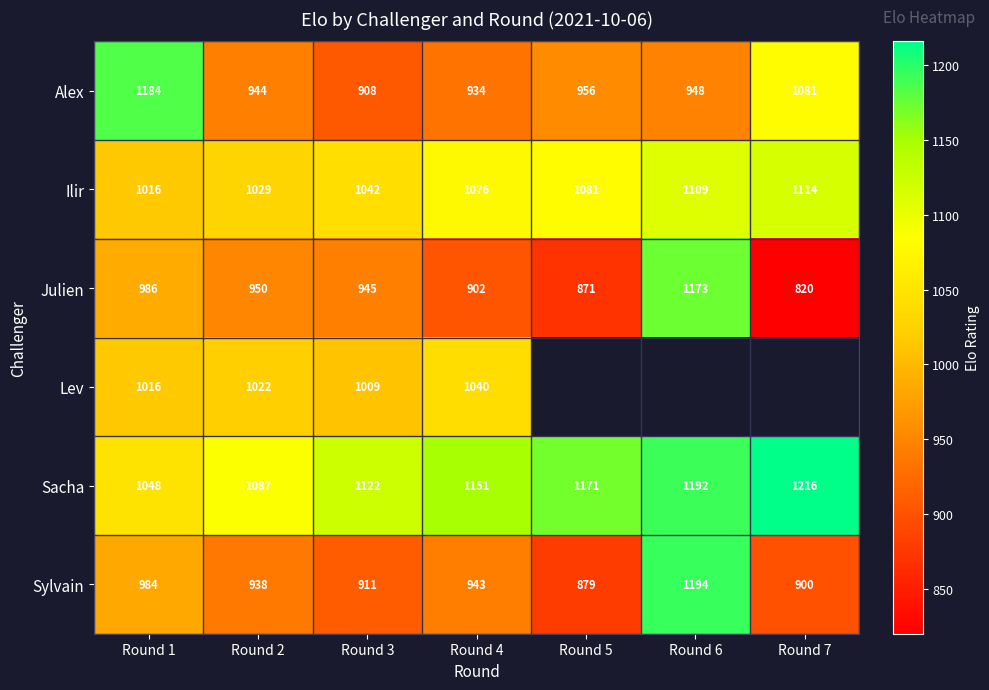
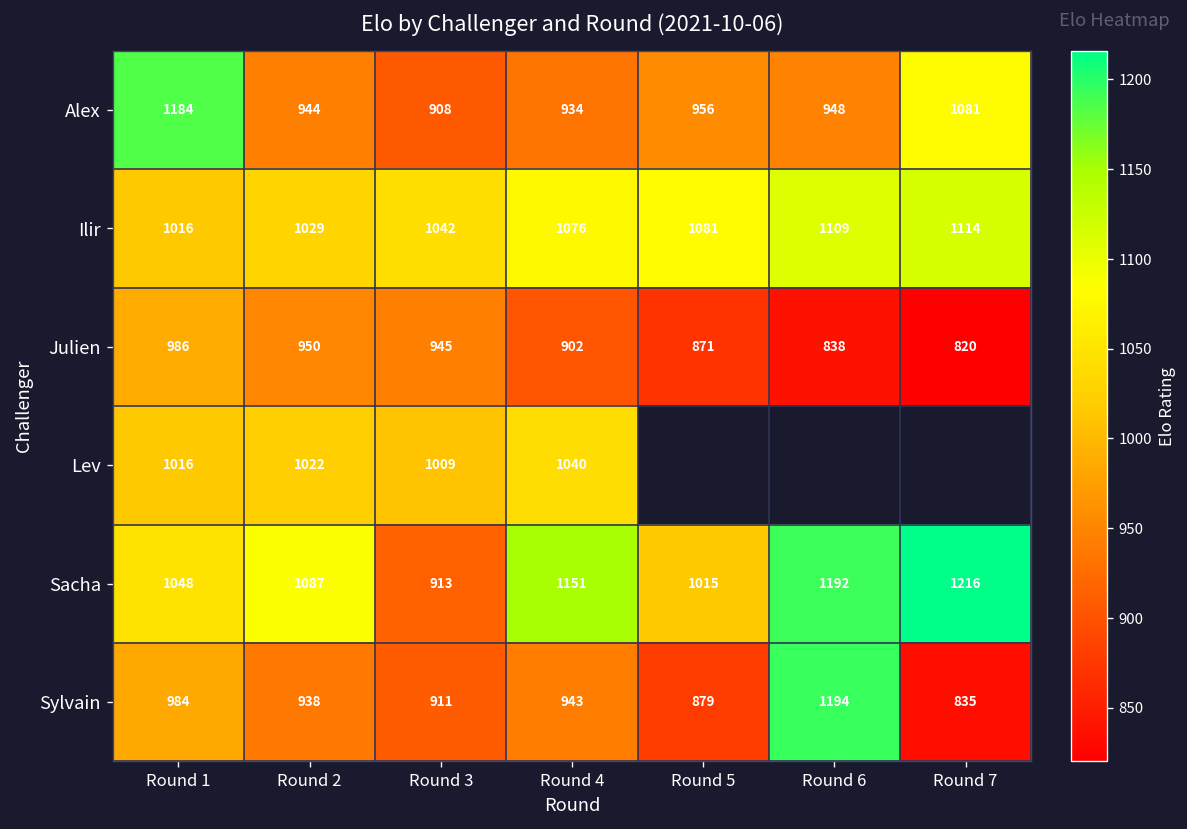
Julien, Round 6: 1173 -> 838
Sacha, Round 3: 1122 -> 913
Sacha, Round 5: 1171 -> 1015
Sylvain, Round 7: 900 -> 835
